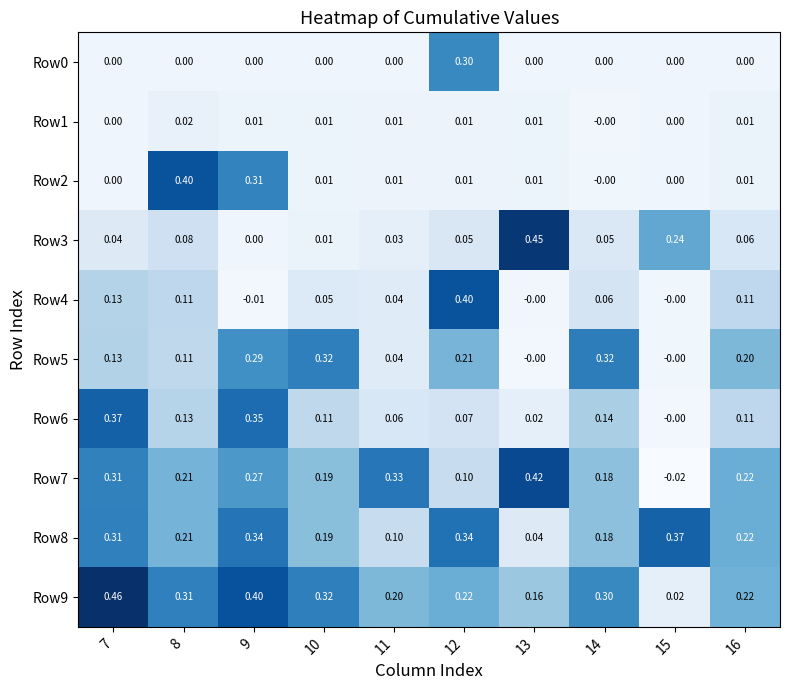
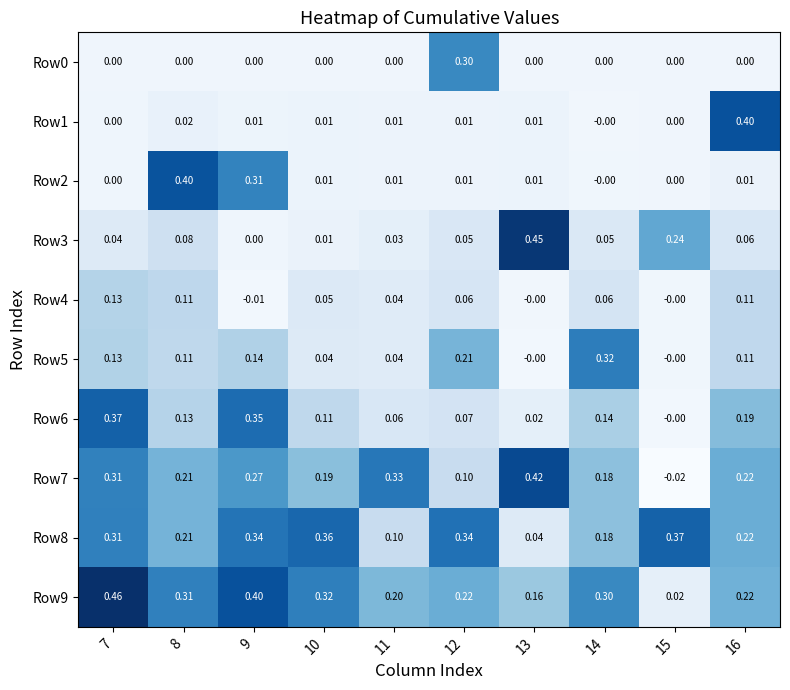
Row1, 16: 0.01 -> 0.40
Row4, 12: 0.40 -> 0.06
Row5, 9: 0.29 -> 0.14
Row5, 10: 0.32 -> 0.04
Row5, 16: 0.20 -> 0.11
Row6, 16: 0.11 -> 0.19
Row8, 10: 0.19 -> 0.36
